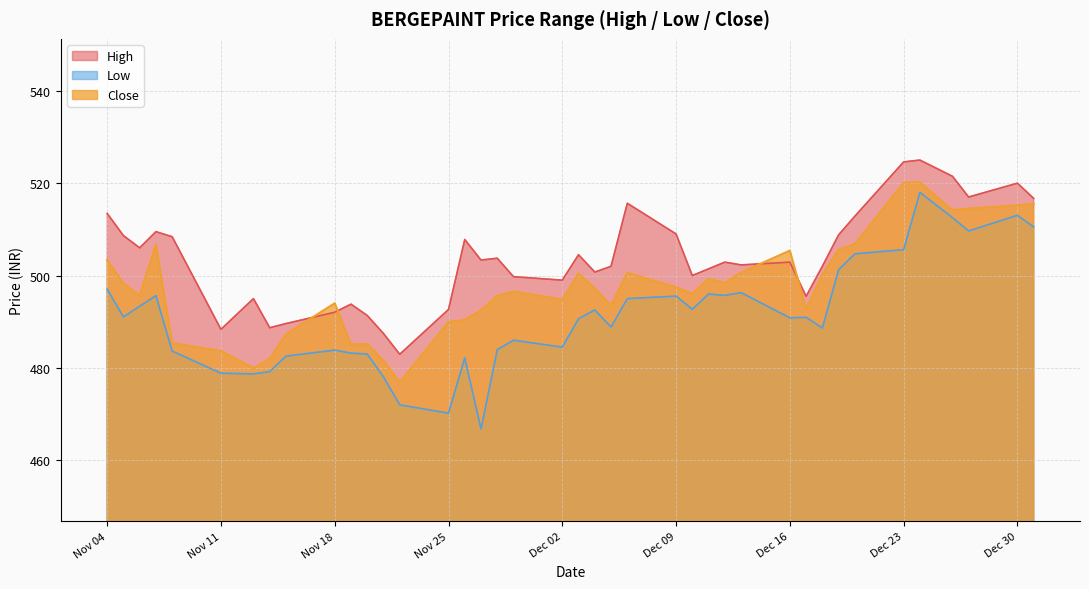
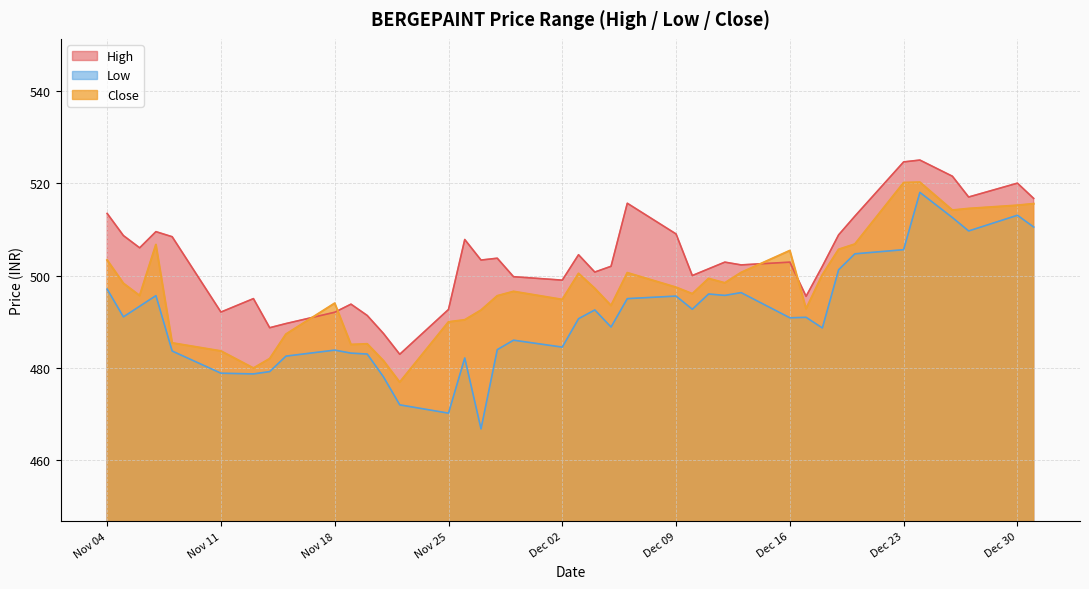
High, Nov 11: 488 -> 492
